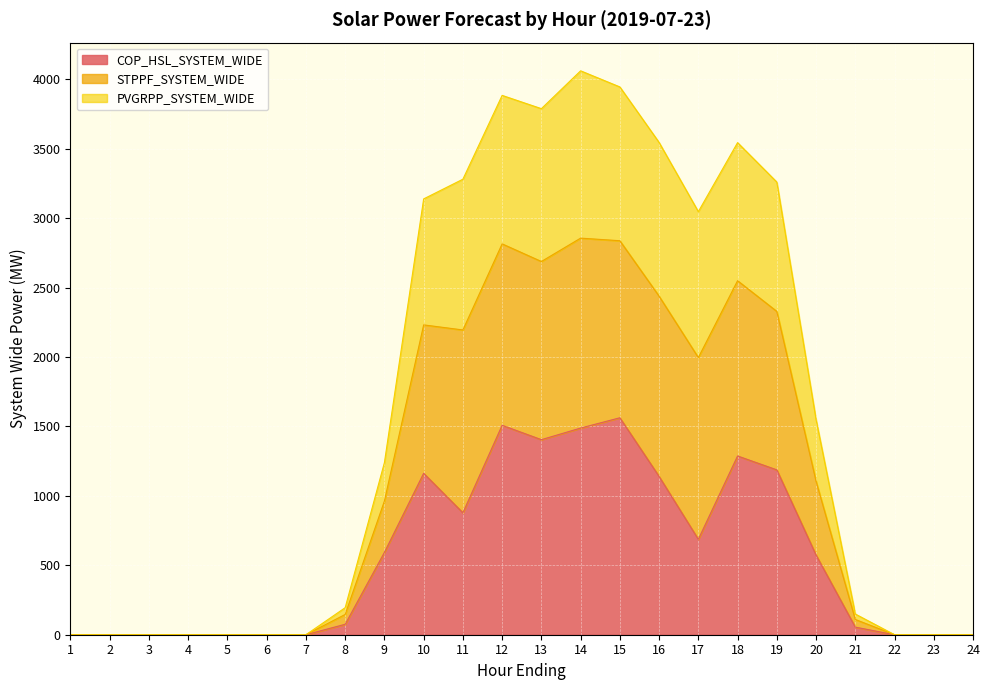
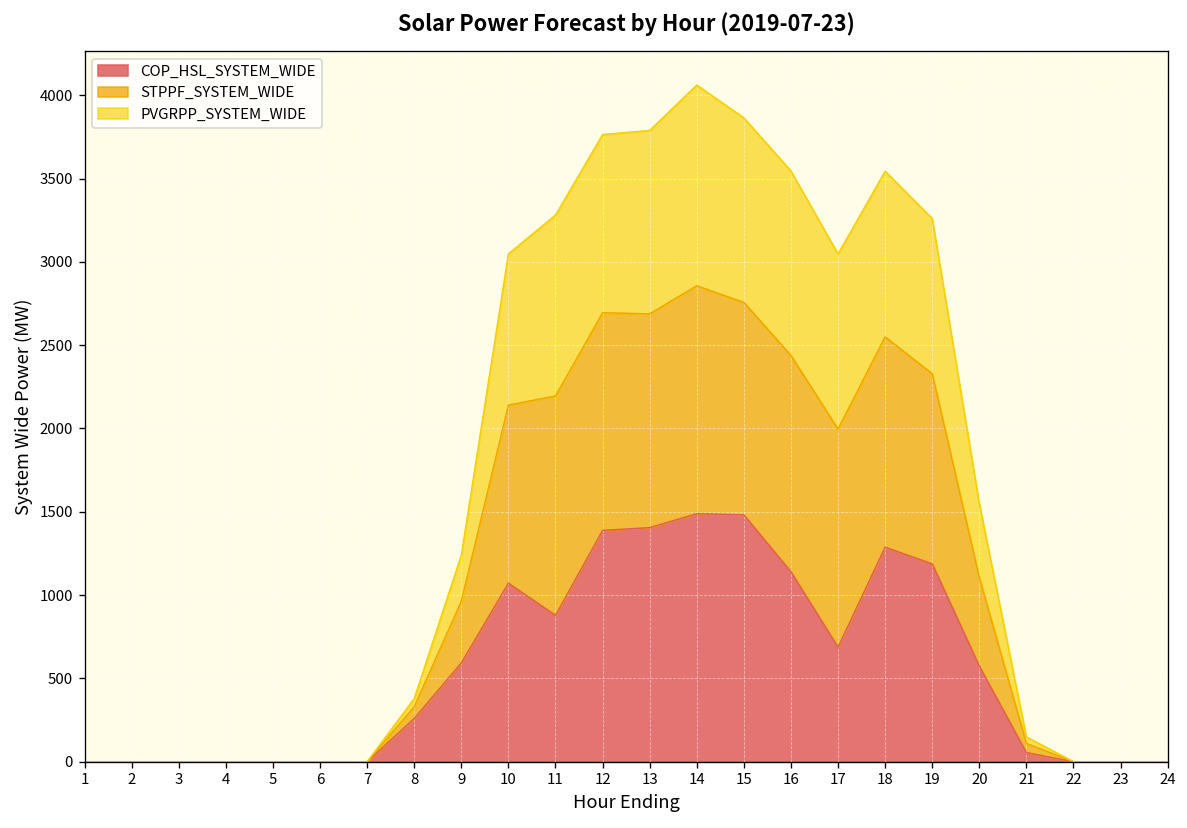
COP_HSL_SYSTEM_WIDE, 8: 80 -> 260
COP_HSL_SYSTEM_WIDE, 10: 1160 -> 1070
COP_HSL_SYSTEM_WIDE, 12: 1510 -> 1390
COP_HSL_SYSTEM_WIDE, 15: 1560 -> 1480
